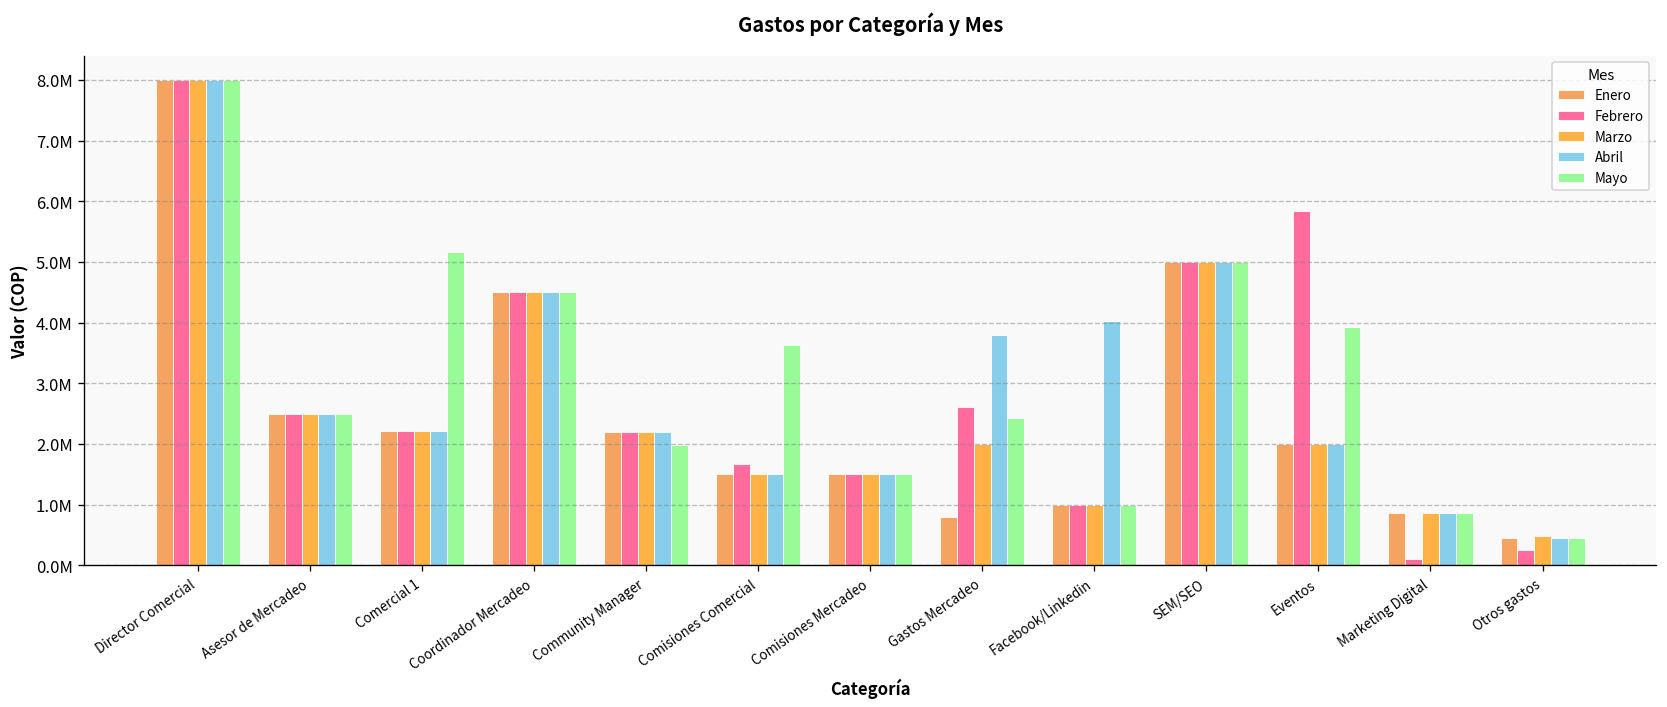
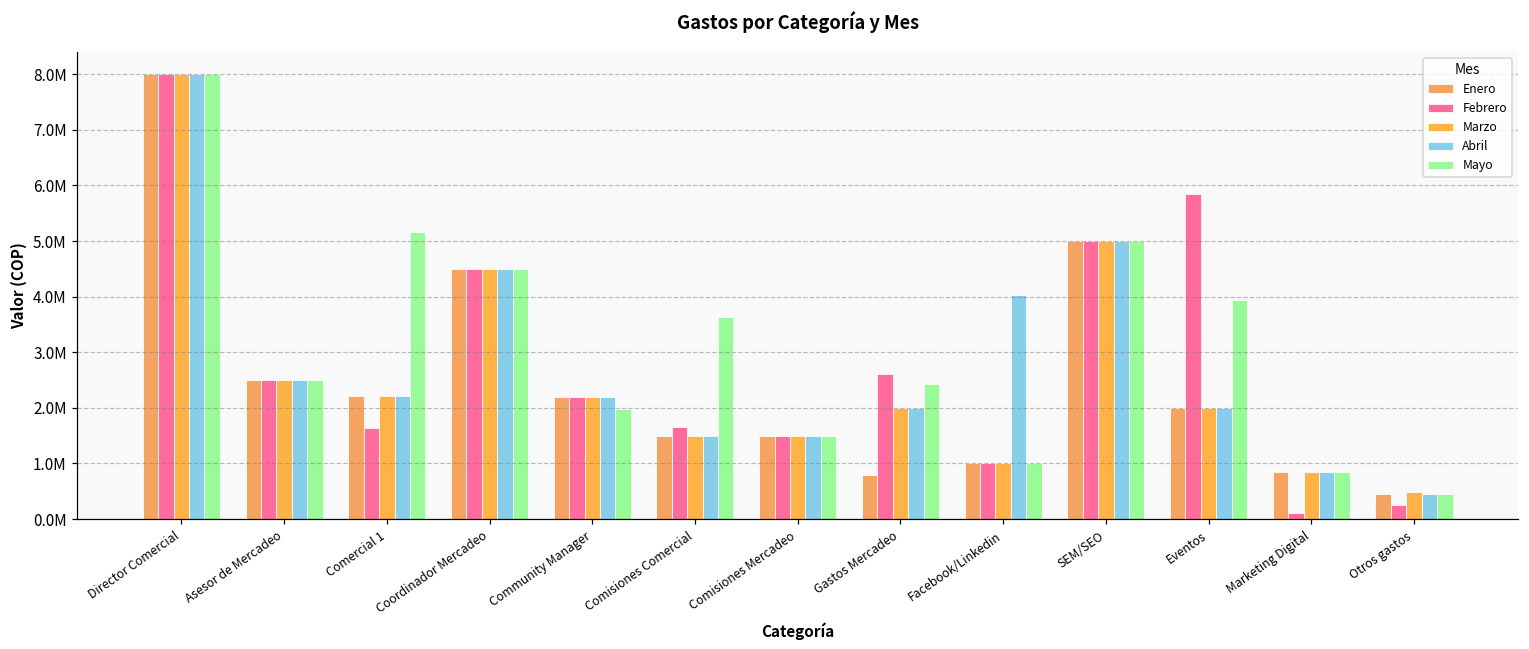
Febrero, Comercial 1: 2200000 -> 1600000
Abril, Gastos Mercadeo: 3800000 -> 2000000
